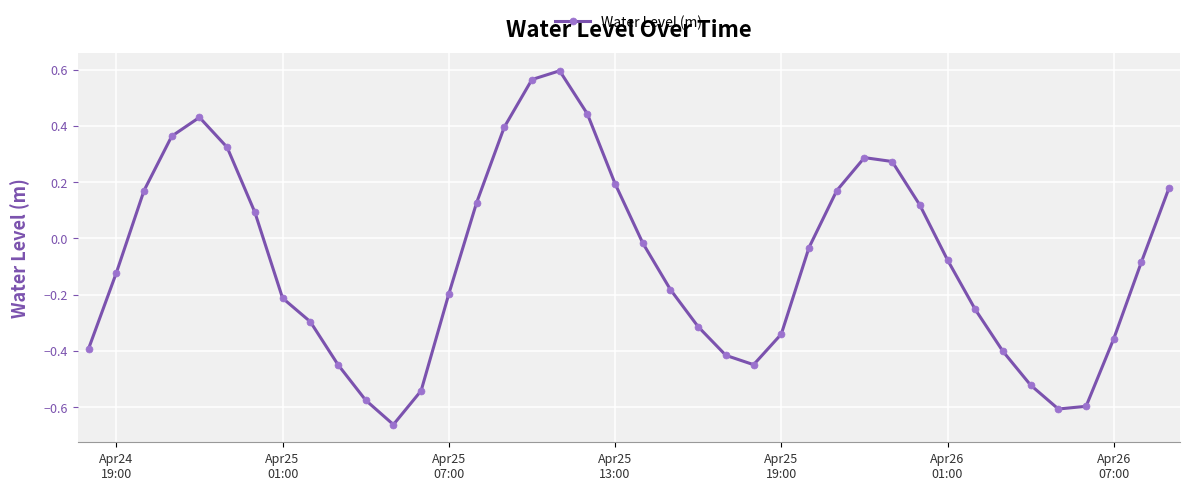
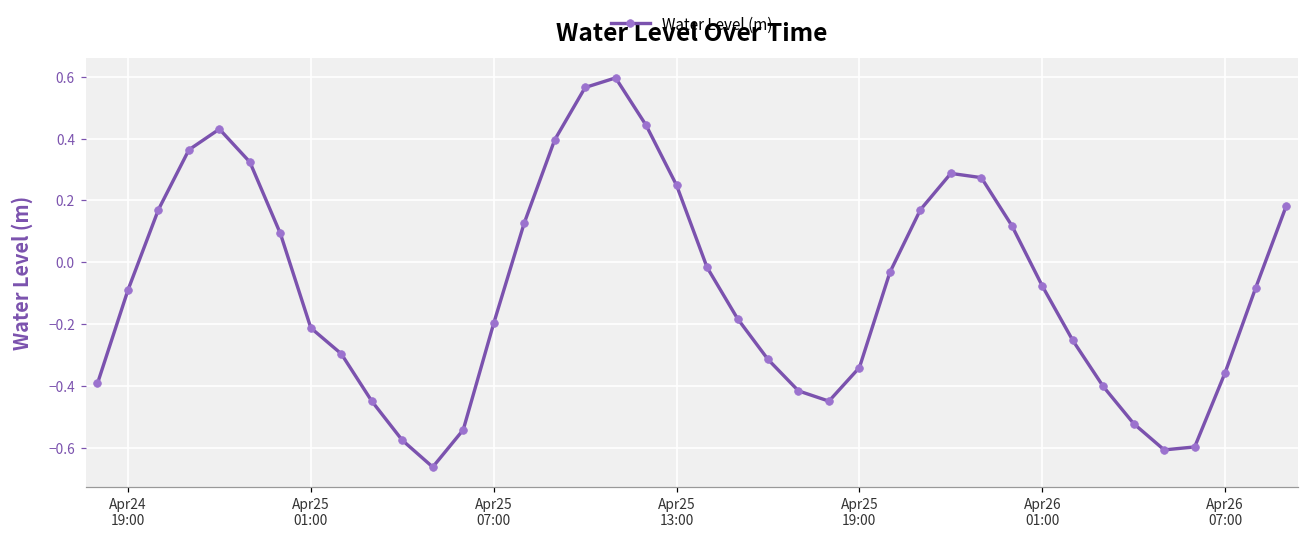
Apr24 19:00: -0.12 -> -0.09
Apr25 13:00: 0.19 -> 0.25
